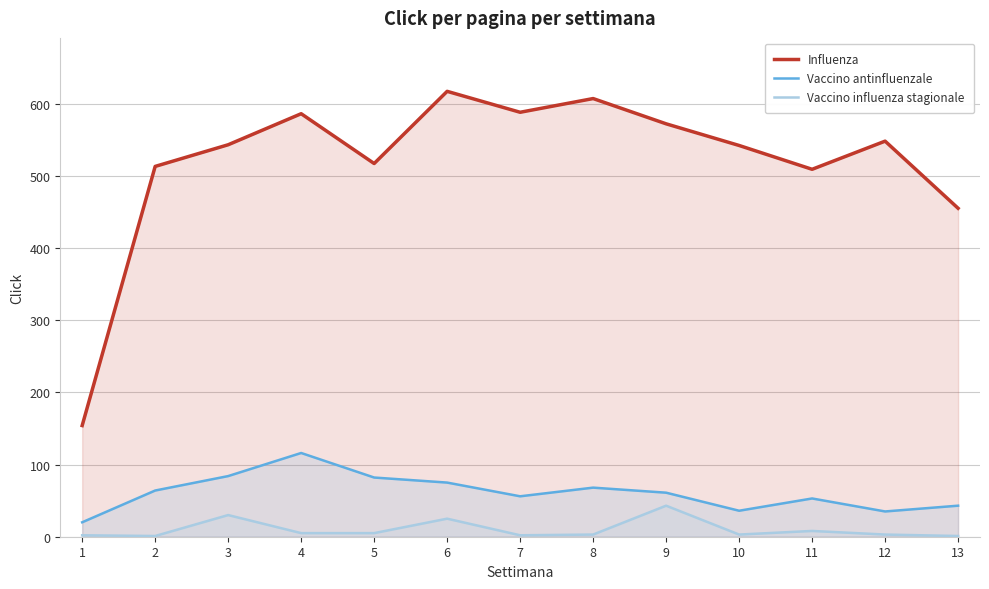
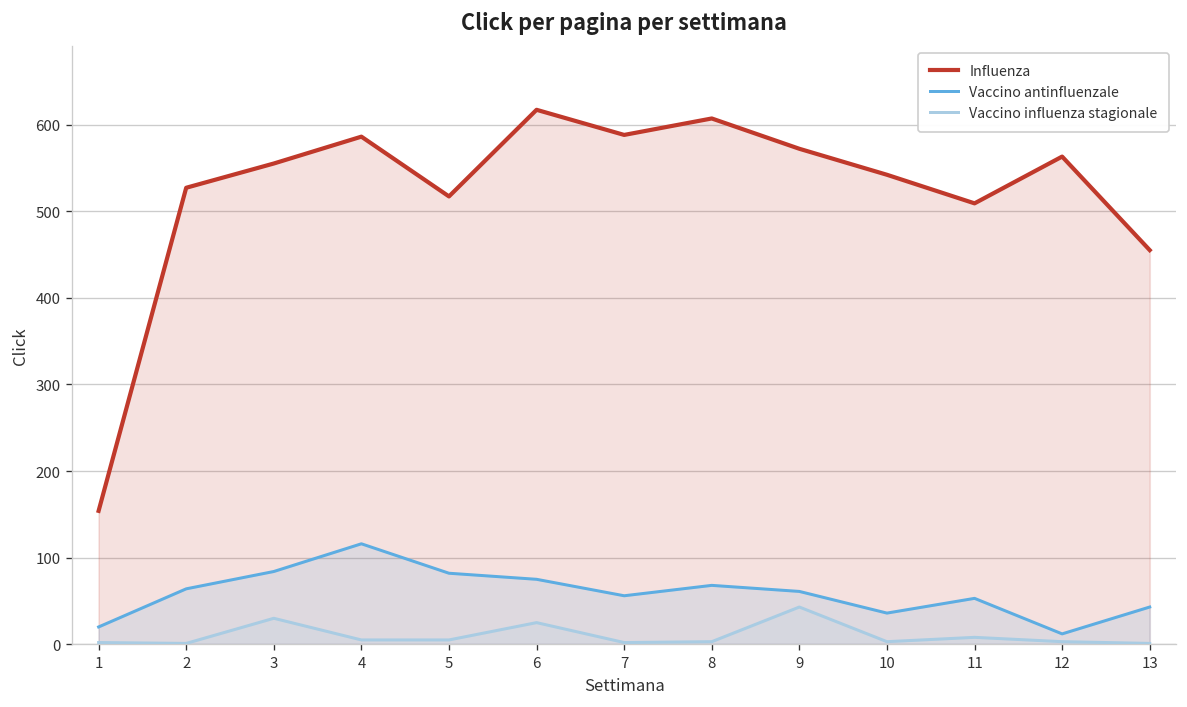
Influenza, 2: 510 -> 530
Influenza, 3: 540 -> 560
Influenza, 12: 550 -> 560
Vaccino antinfluenzale, 12: 40 -> 10
